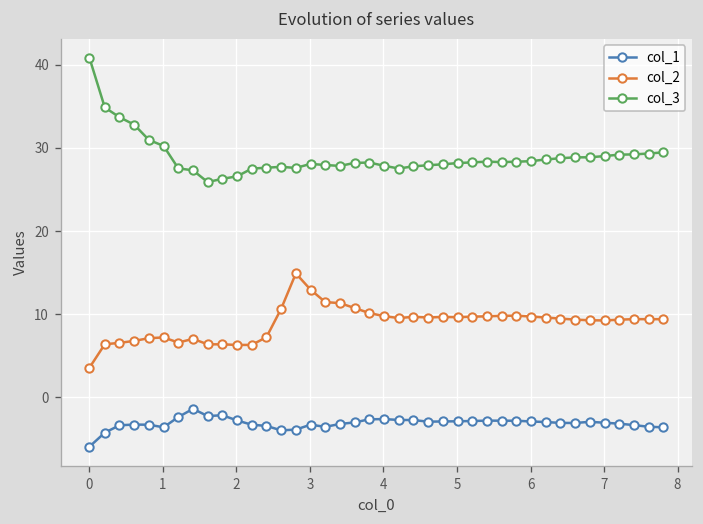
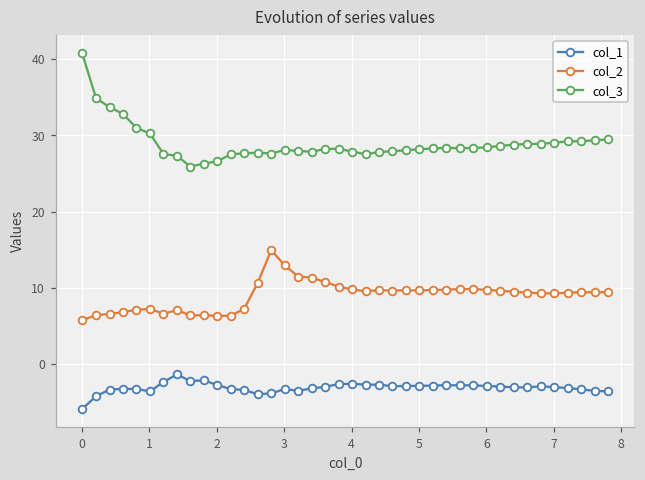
col_2, 0: 4 -> 6
